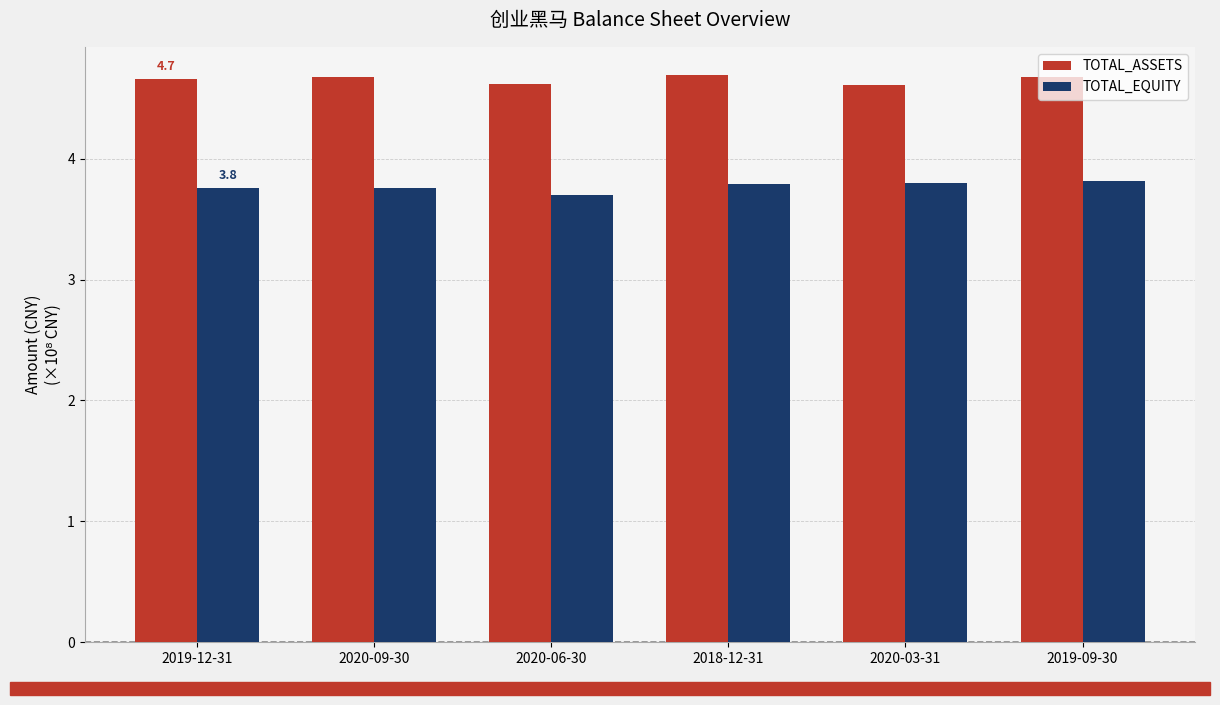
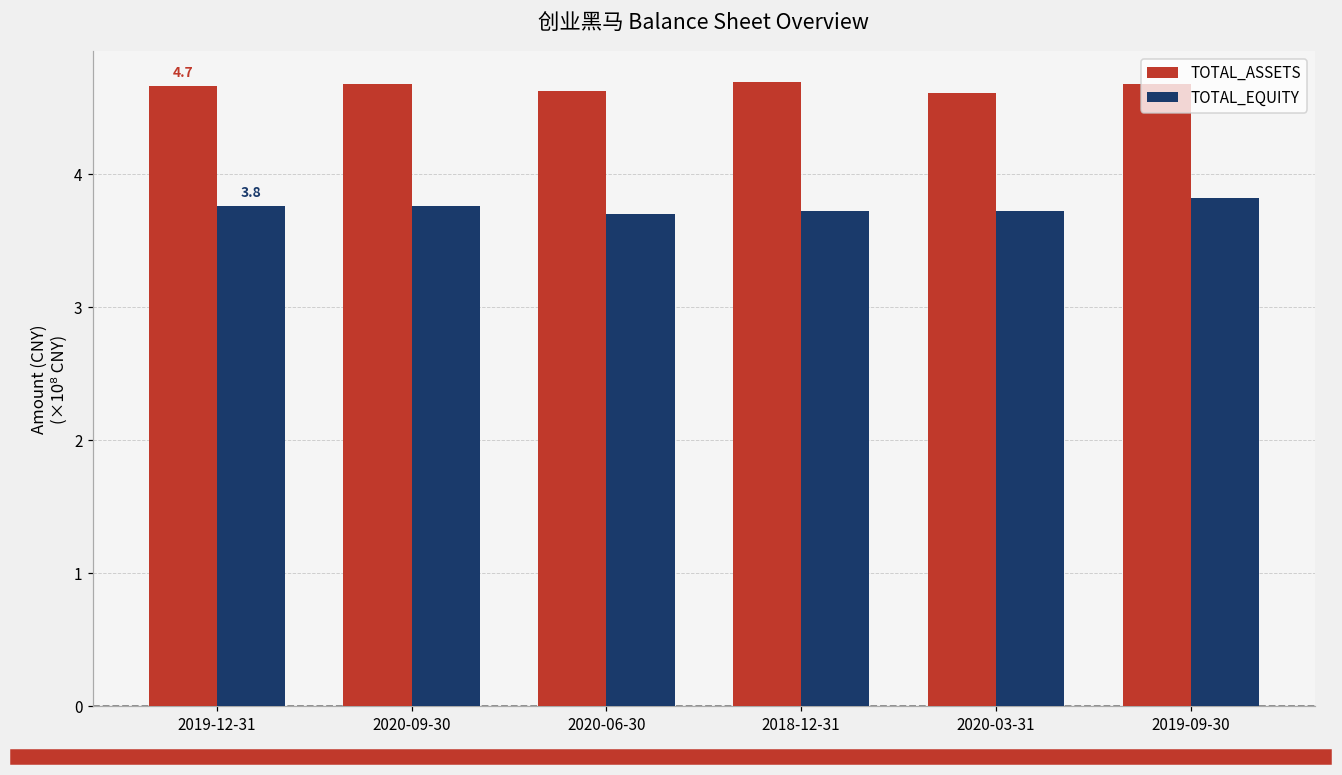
TOTAL_EQUITY, 2018-12-31: 3.79 -> 3.72
TOTAL_EQUITY, 2020-03-31: 3.80 -> 3.72
